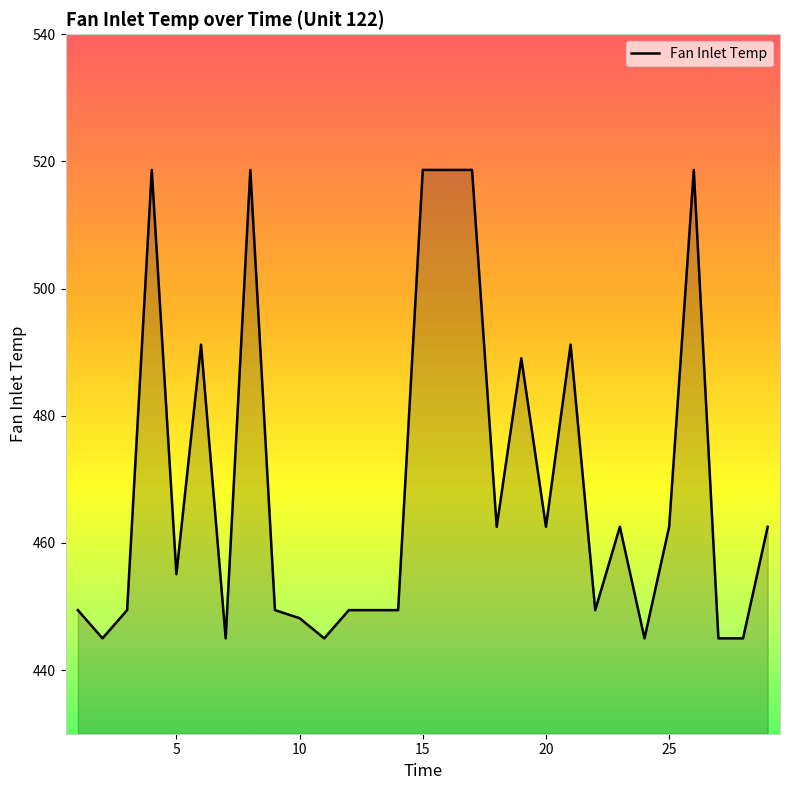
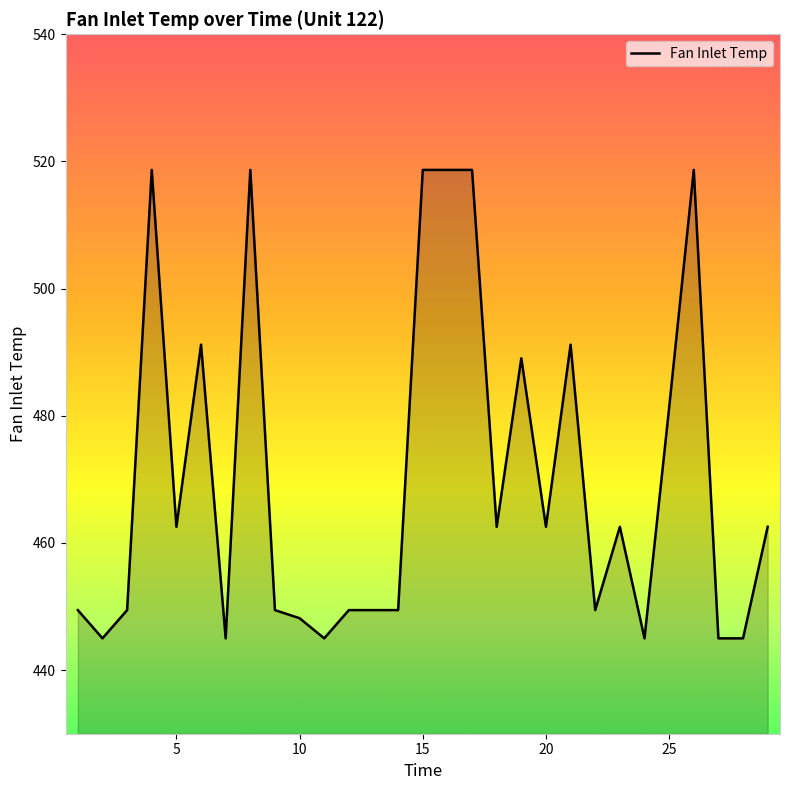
5: 455 -> 463
25: 463 -> 481
